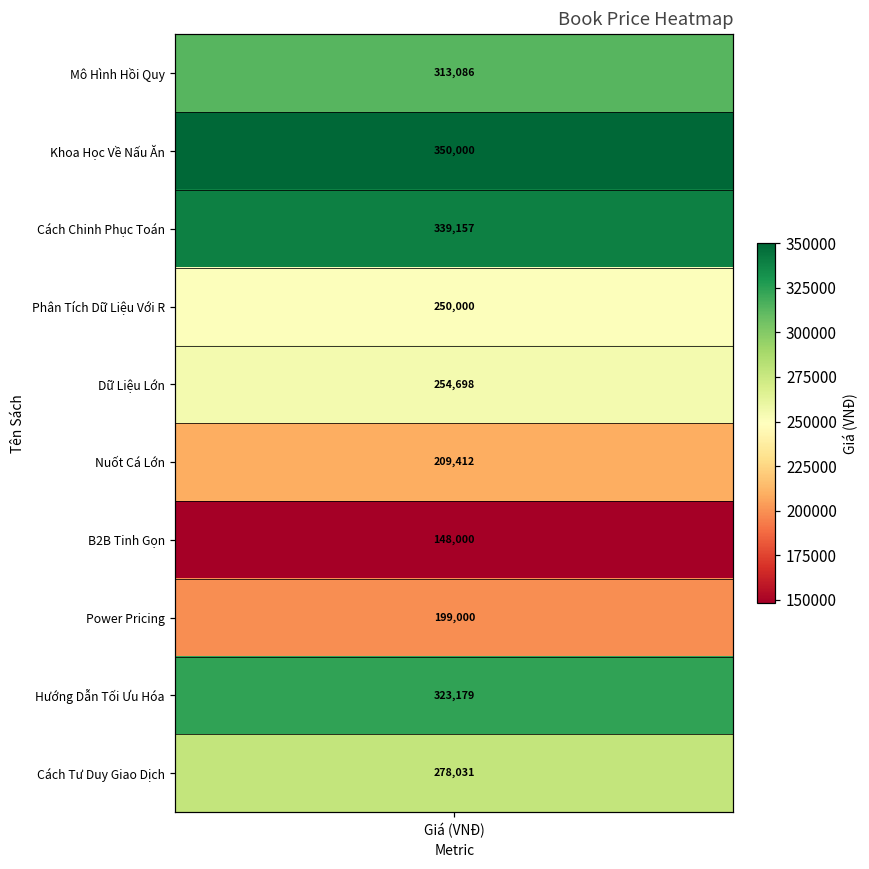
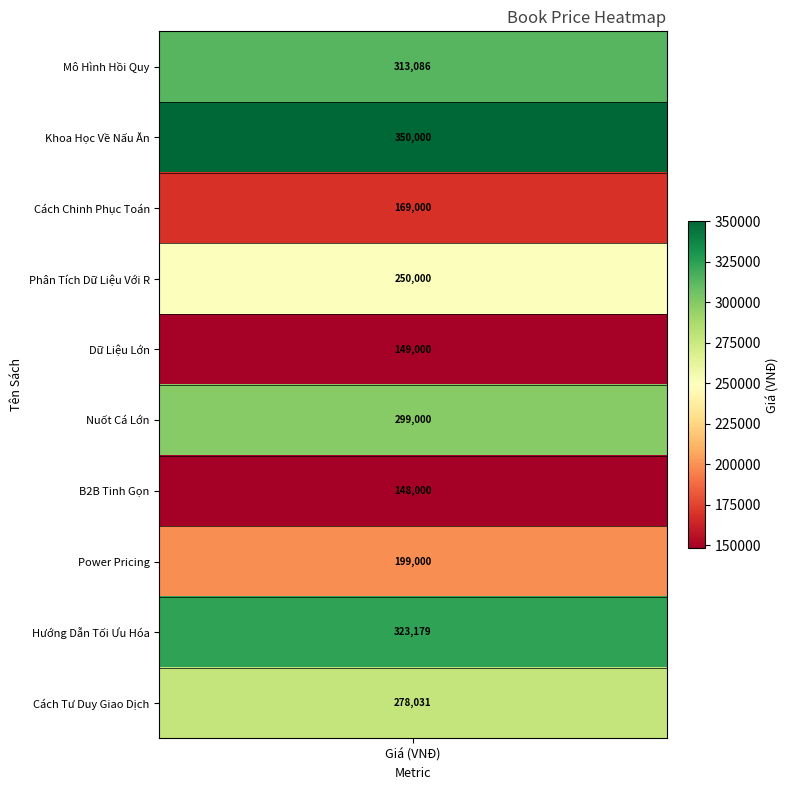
Cách Chinh Phục Toán, Giá (VNĐ): 339,157 -> 169,000
Dữ Liệu Lớn, Giá (VNĐ): 254,698 -> 149,000
Nuốt Cá Lớn, Giá (VNĐ): 209,412 -> 299,000
